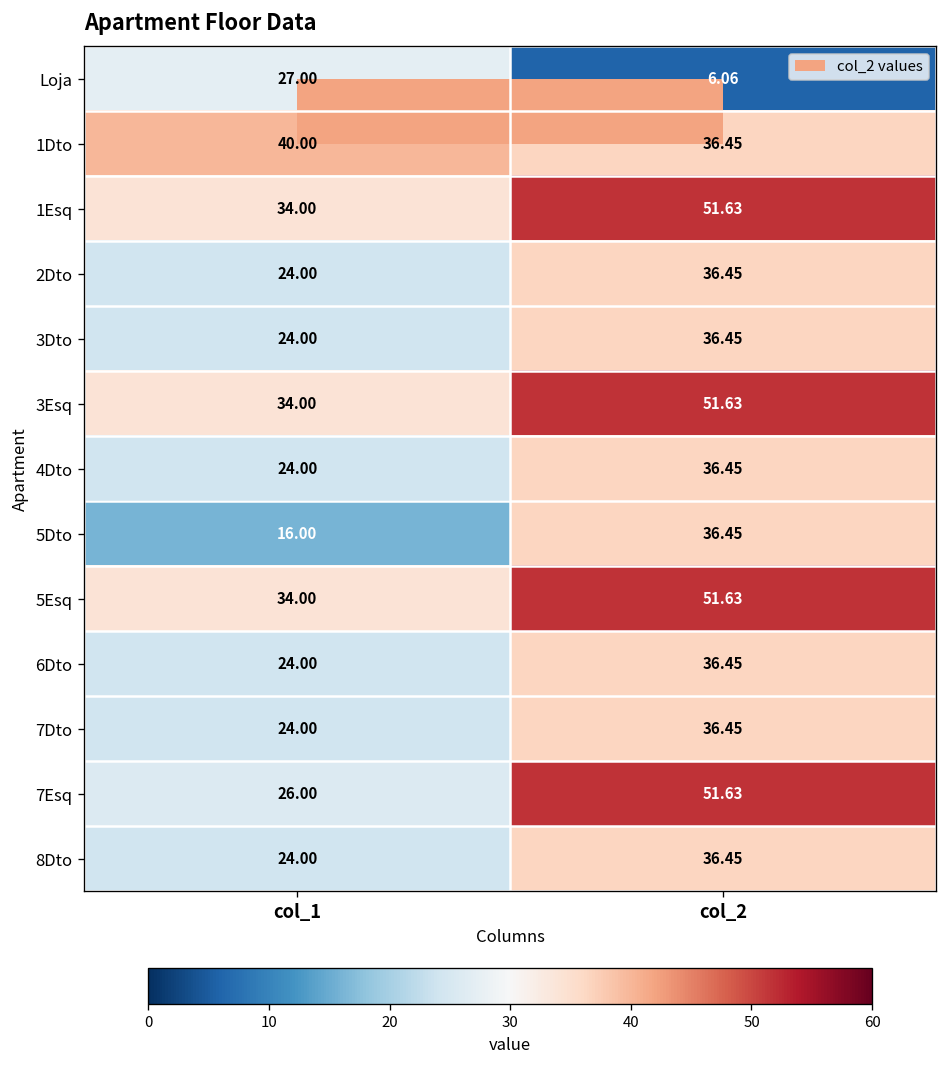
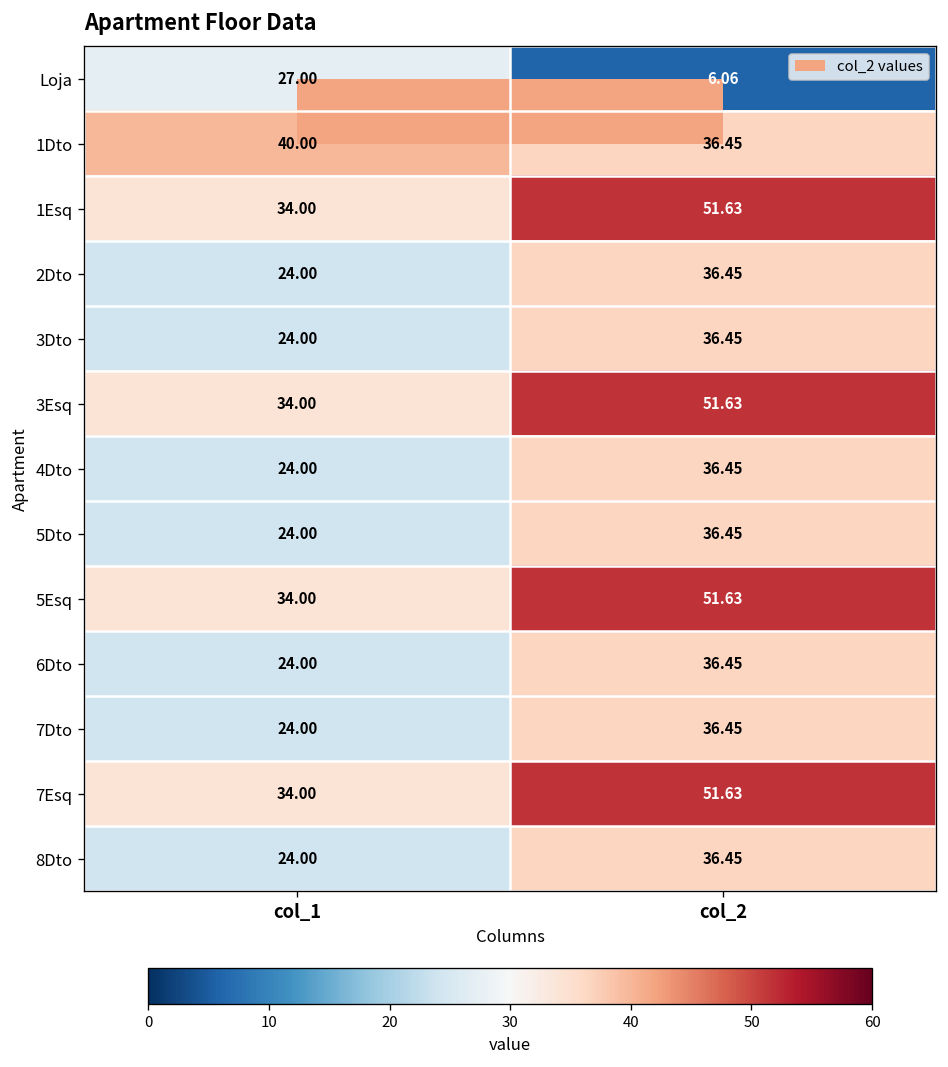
5Dto, col_1: 16.00 -> 24.00
7Esq, col_1: 26.00 -> 34.00
